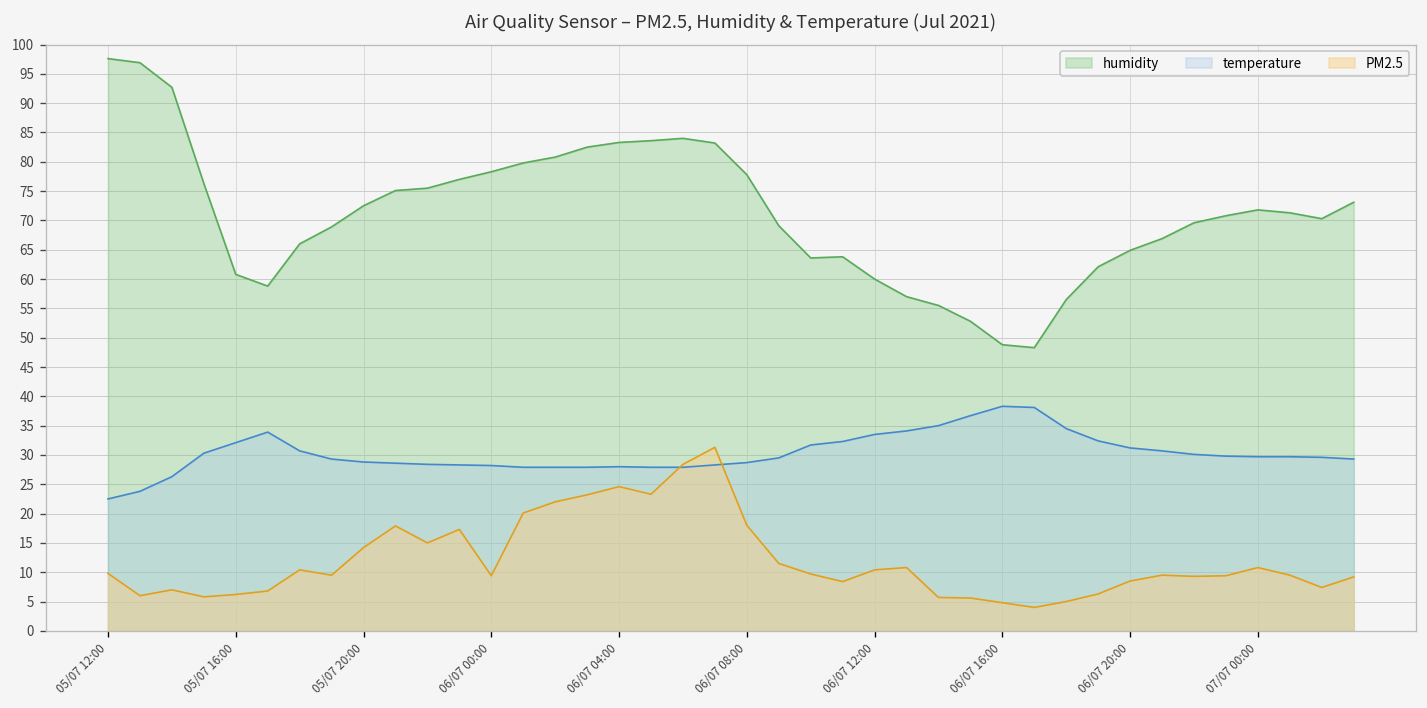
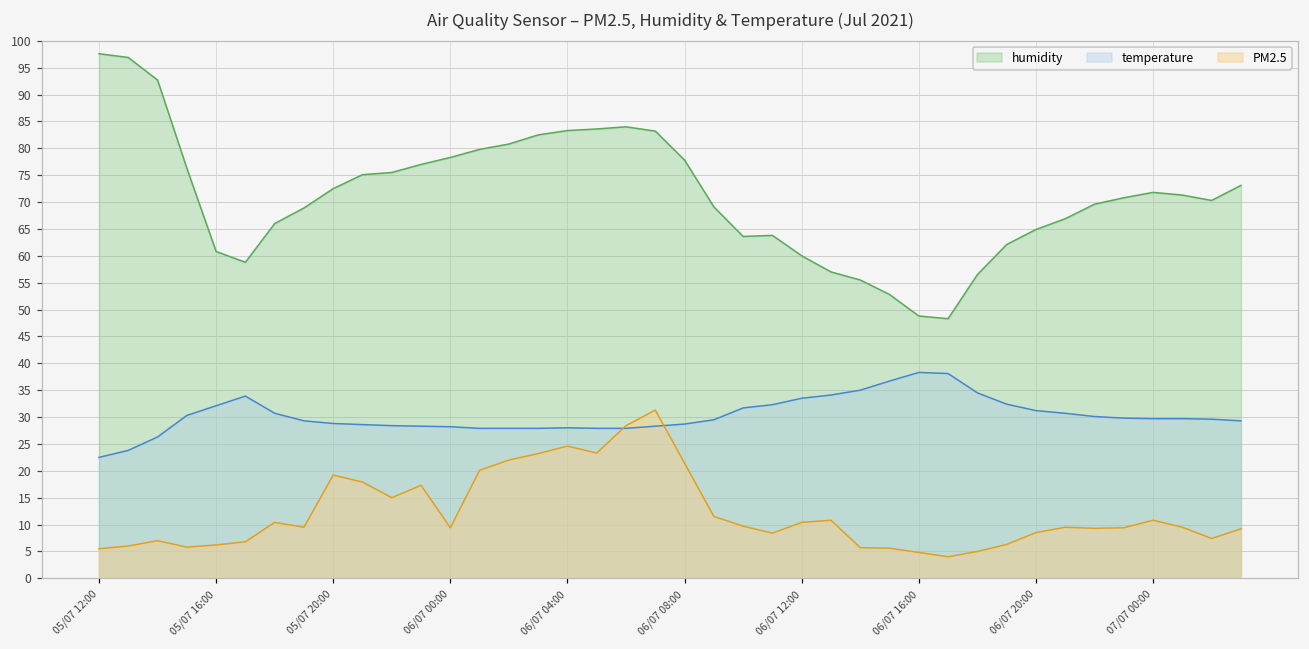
PM2.5, 05/07 12:00: 10 -> 6
PM2.5, 05/07 20:00: 14 -> 19
PM2.5, 06/07 08:00: 18 -> 21
